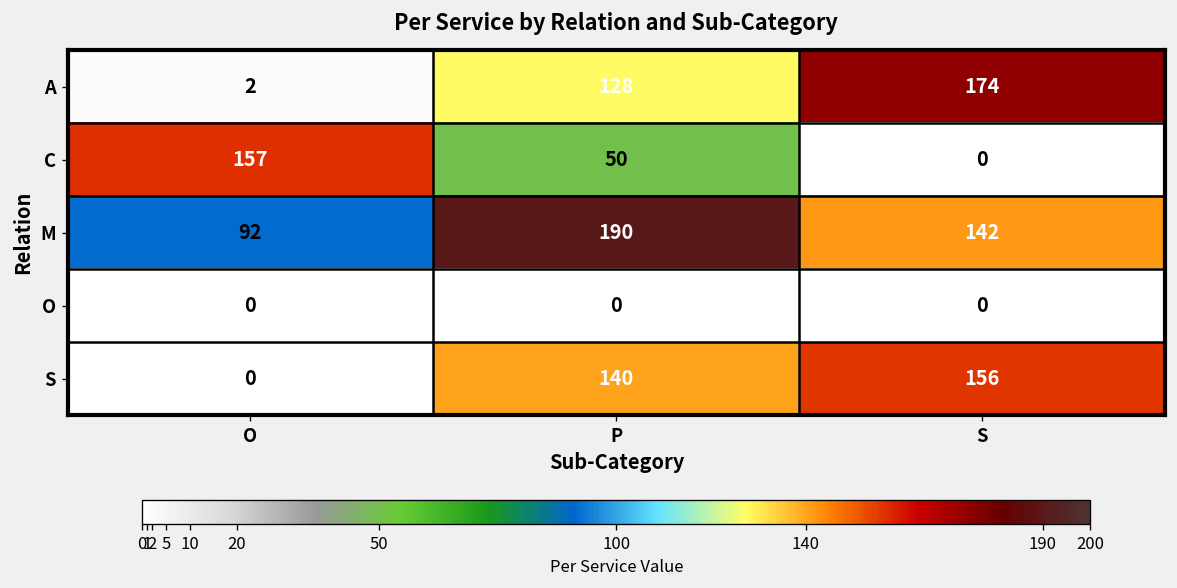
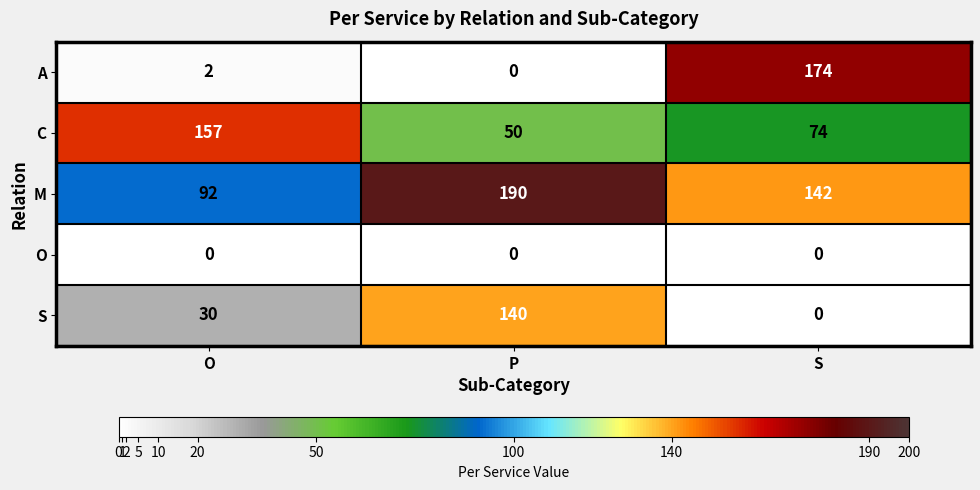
A, P: 128 -> 0
C, S: 0 -> 74
S, O: 0 -> 30
S, S: 156 -> 0
